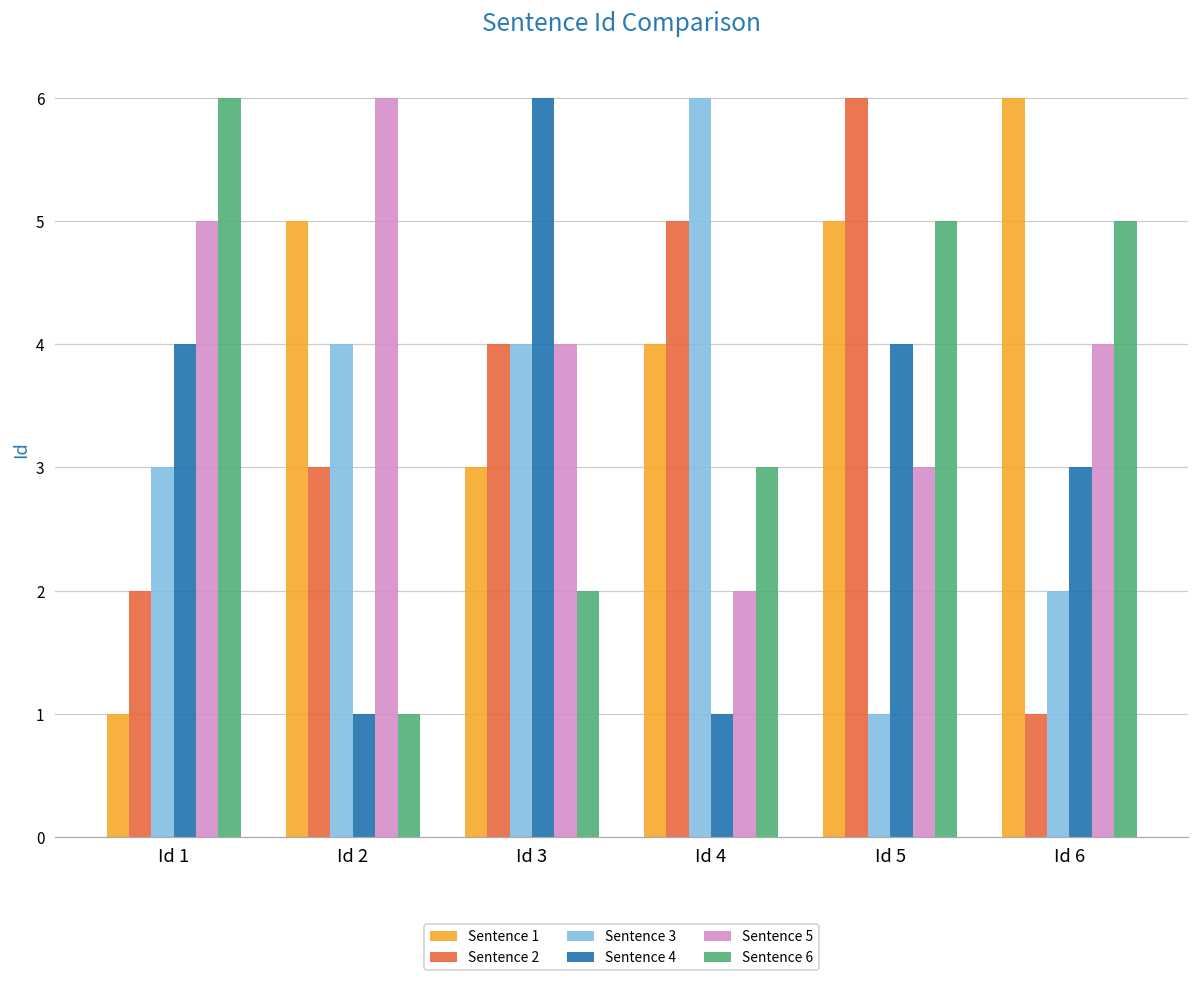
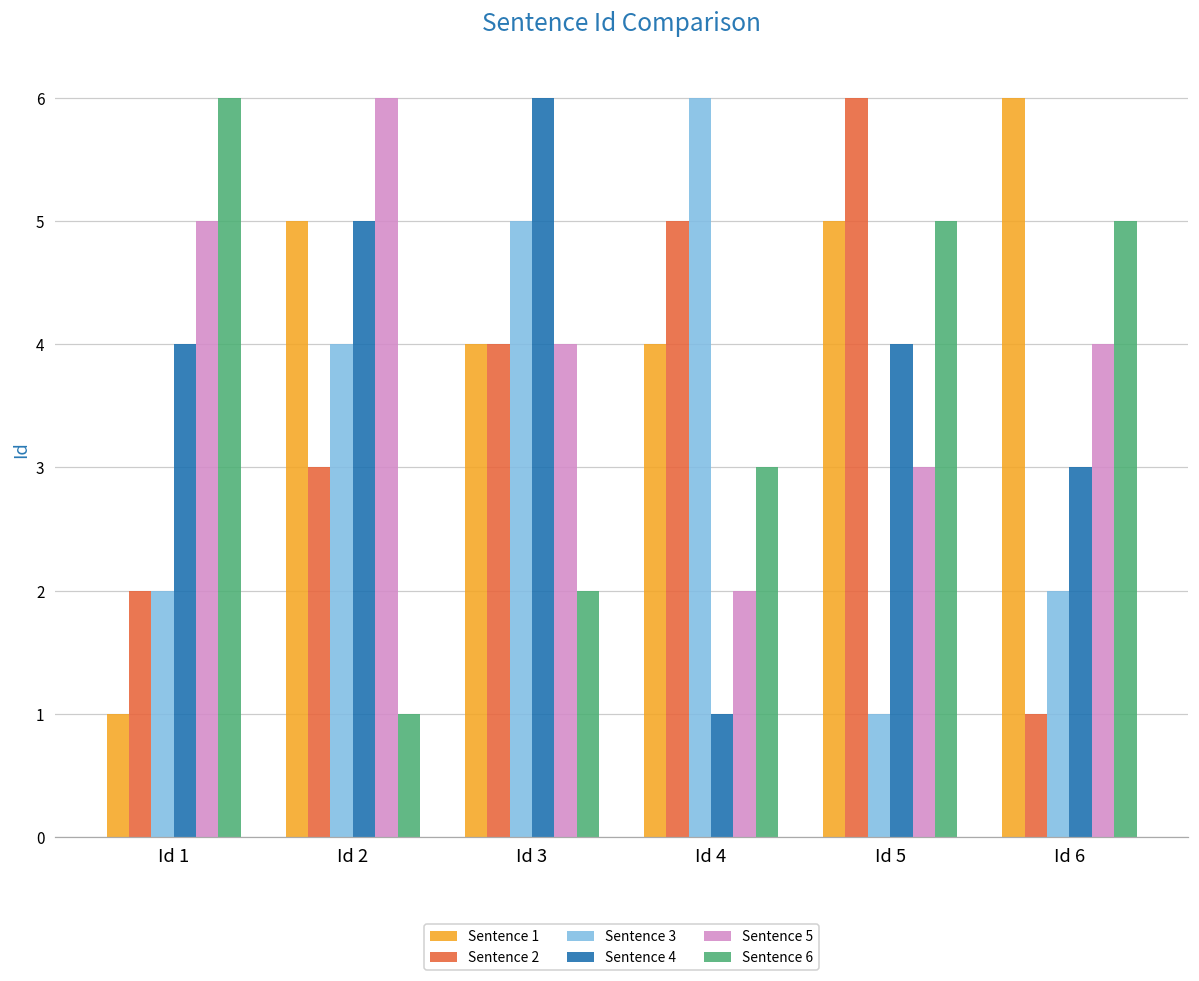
Sentence 3, Id 1: 3 -> 2
Sentence 4, Id 2: 1 -> 5
Sentence 1, Id 3: 3 -> 4
Sentence 3, Id 3: 4 -> 5
